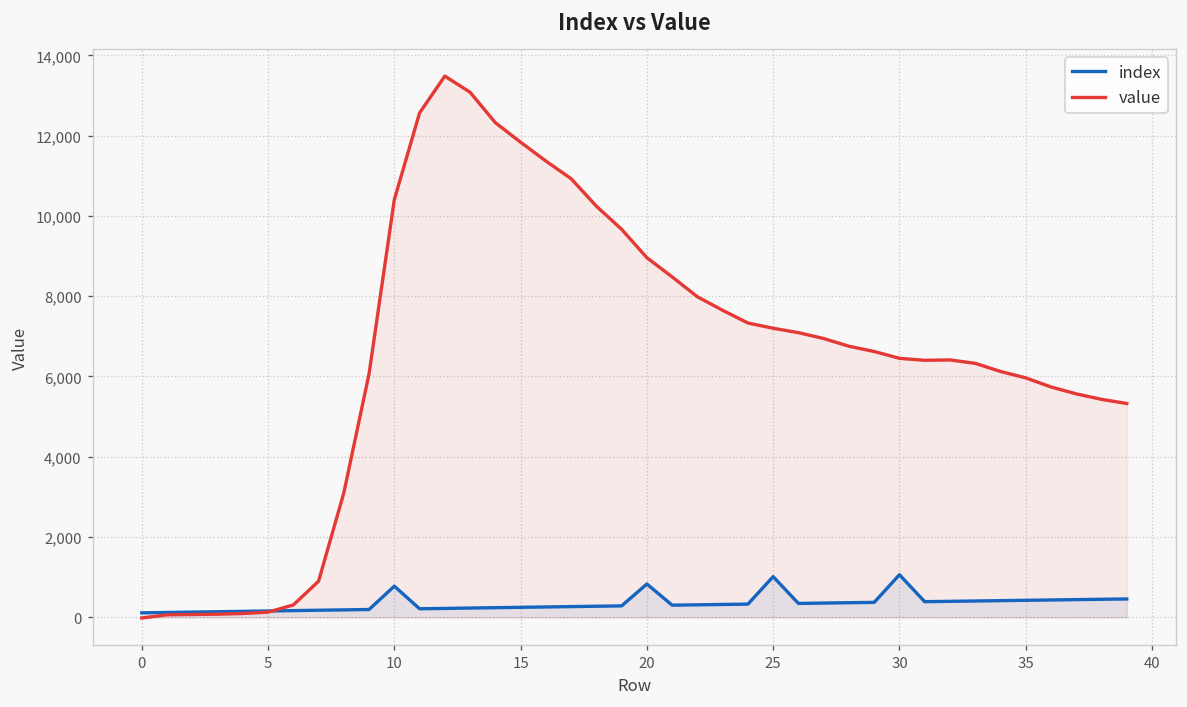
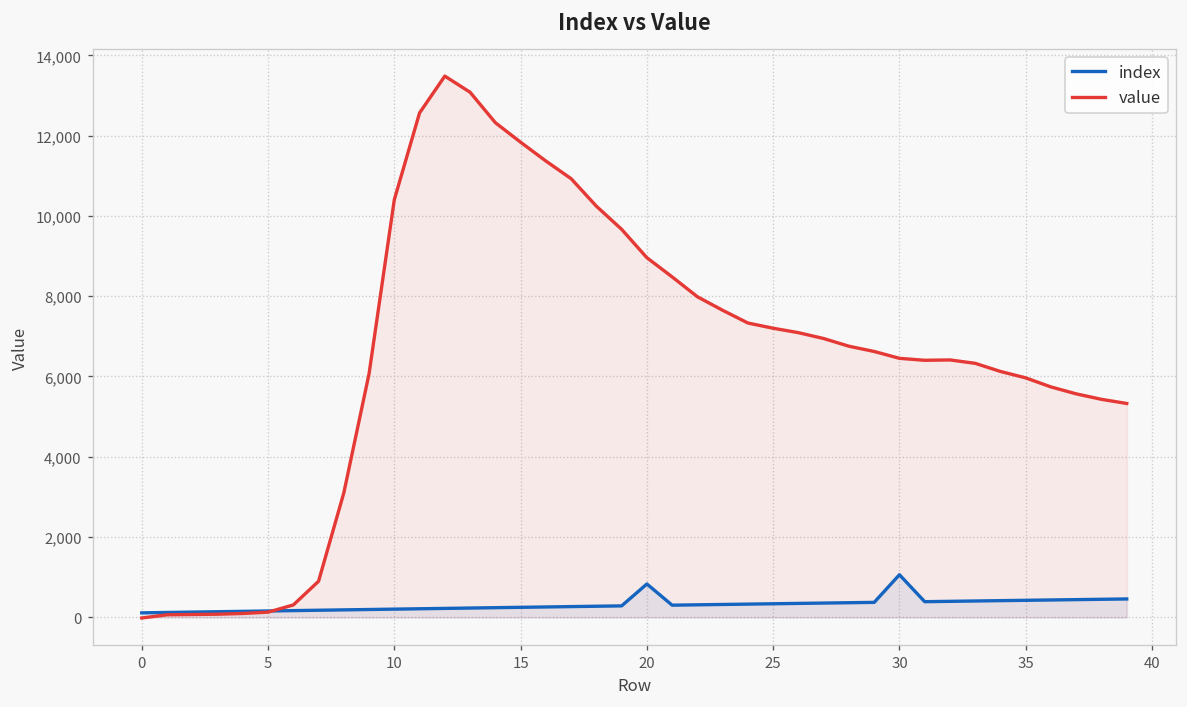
index, 10: 800 -> 200
index, 25: 1,000 -> 300
